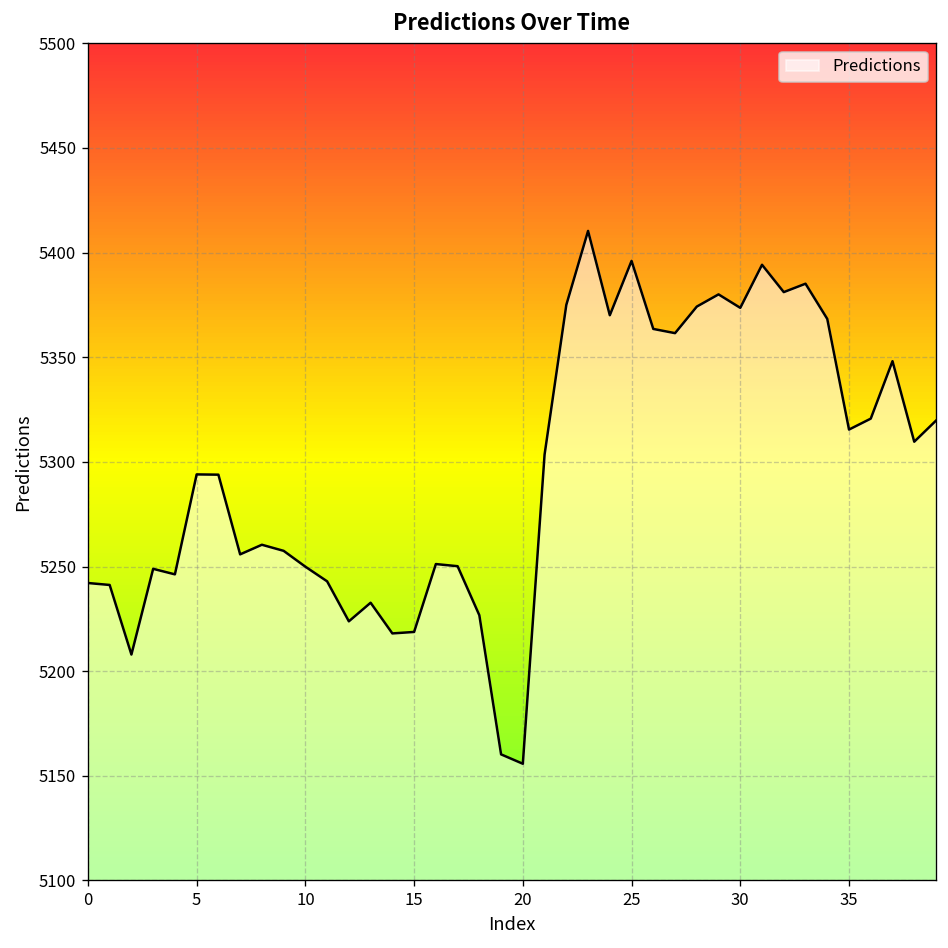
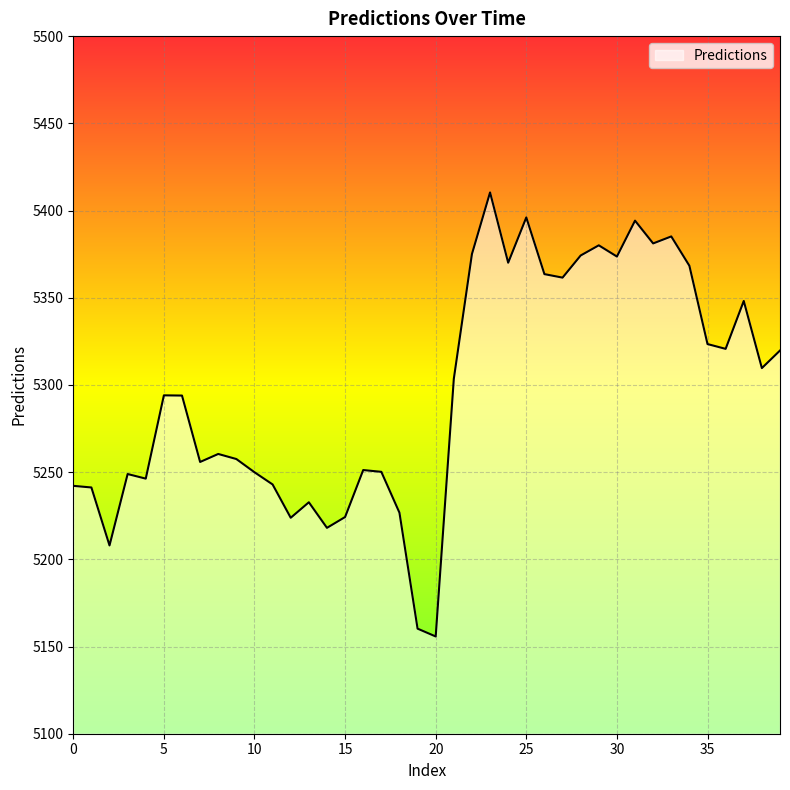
15: 5219 -> 5224
35: 5315 -> 5323
